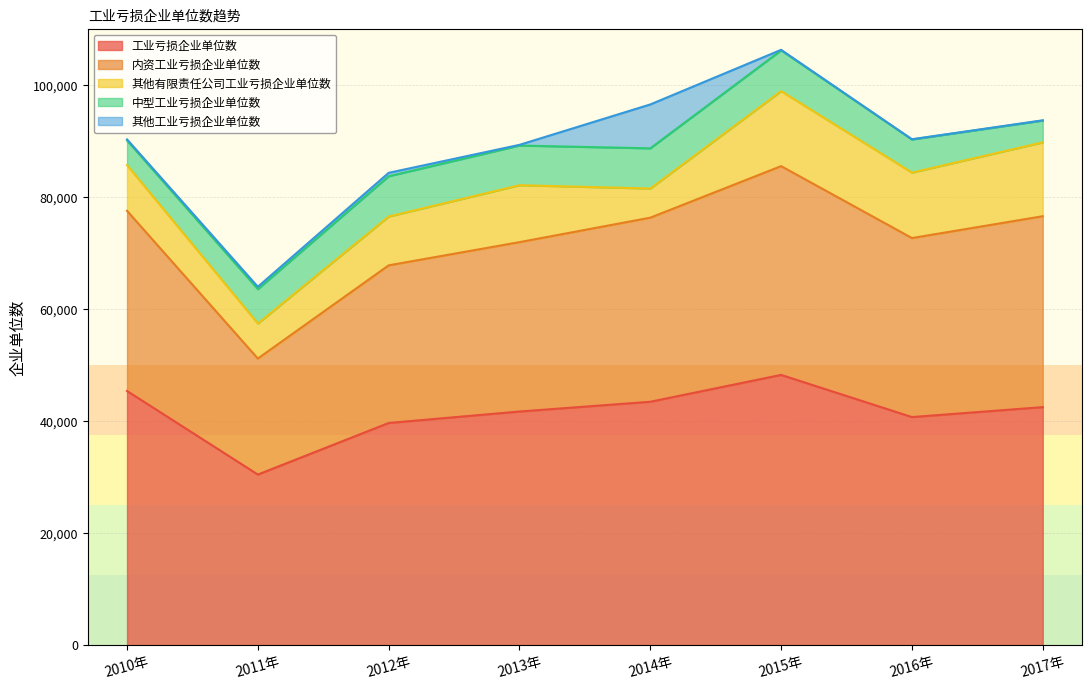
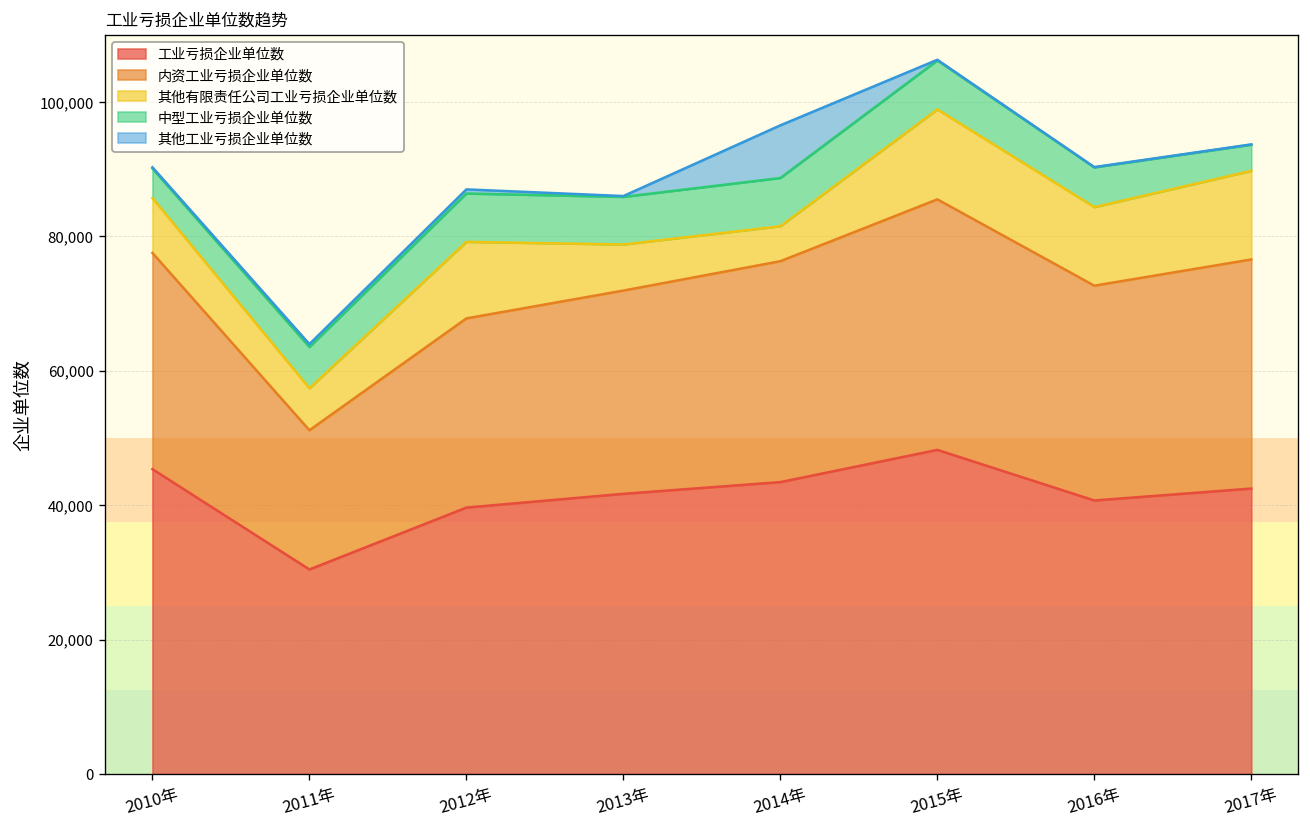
其他有限责任公司工业亏损企业单位数, 2012年: 9,000 -> 11,000
其他有限责任公司工业亏损企业单位数, 2013年: 10,000 -> 7,000
